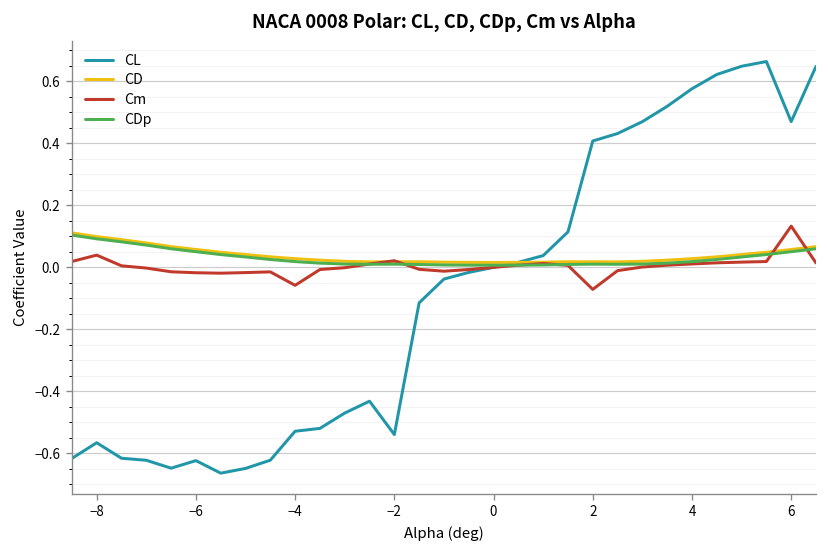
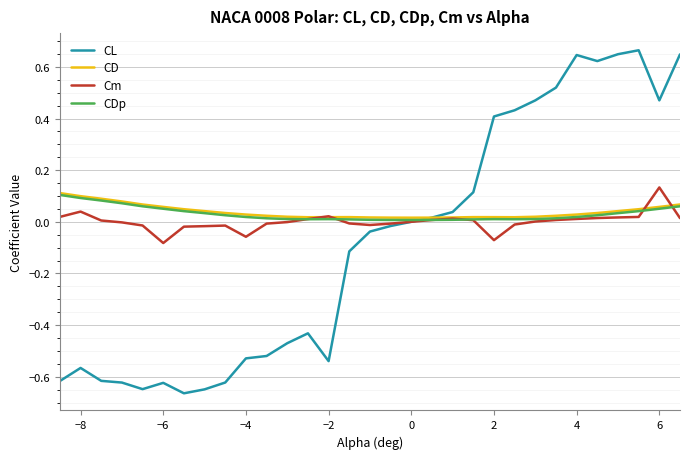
Cm, −6: -0.02 -> -0.08
CL, 4: 0.58 -> 0.65
